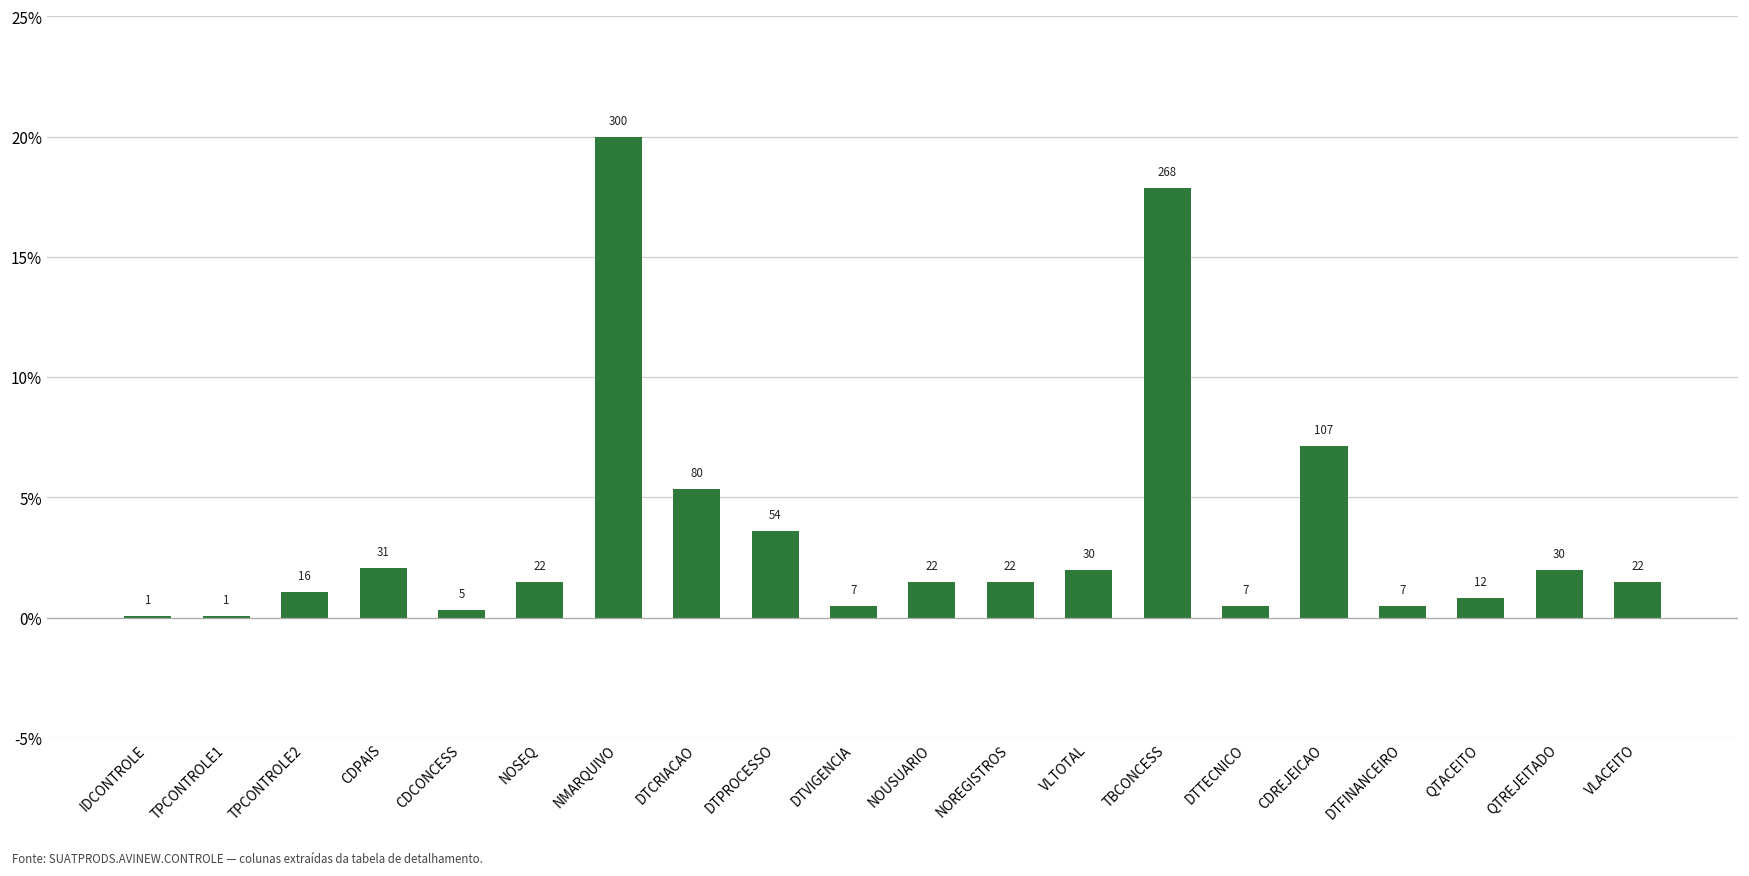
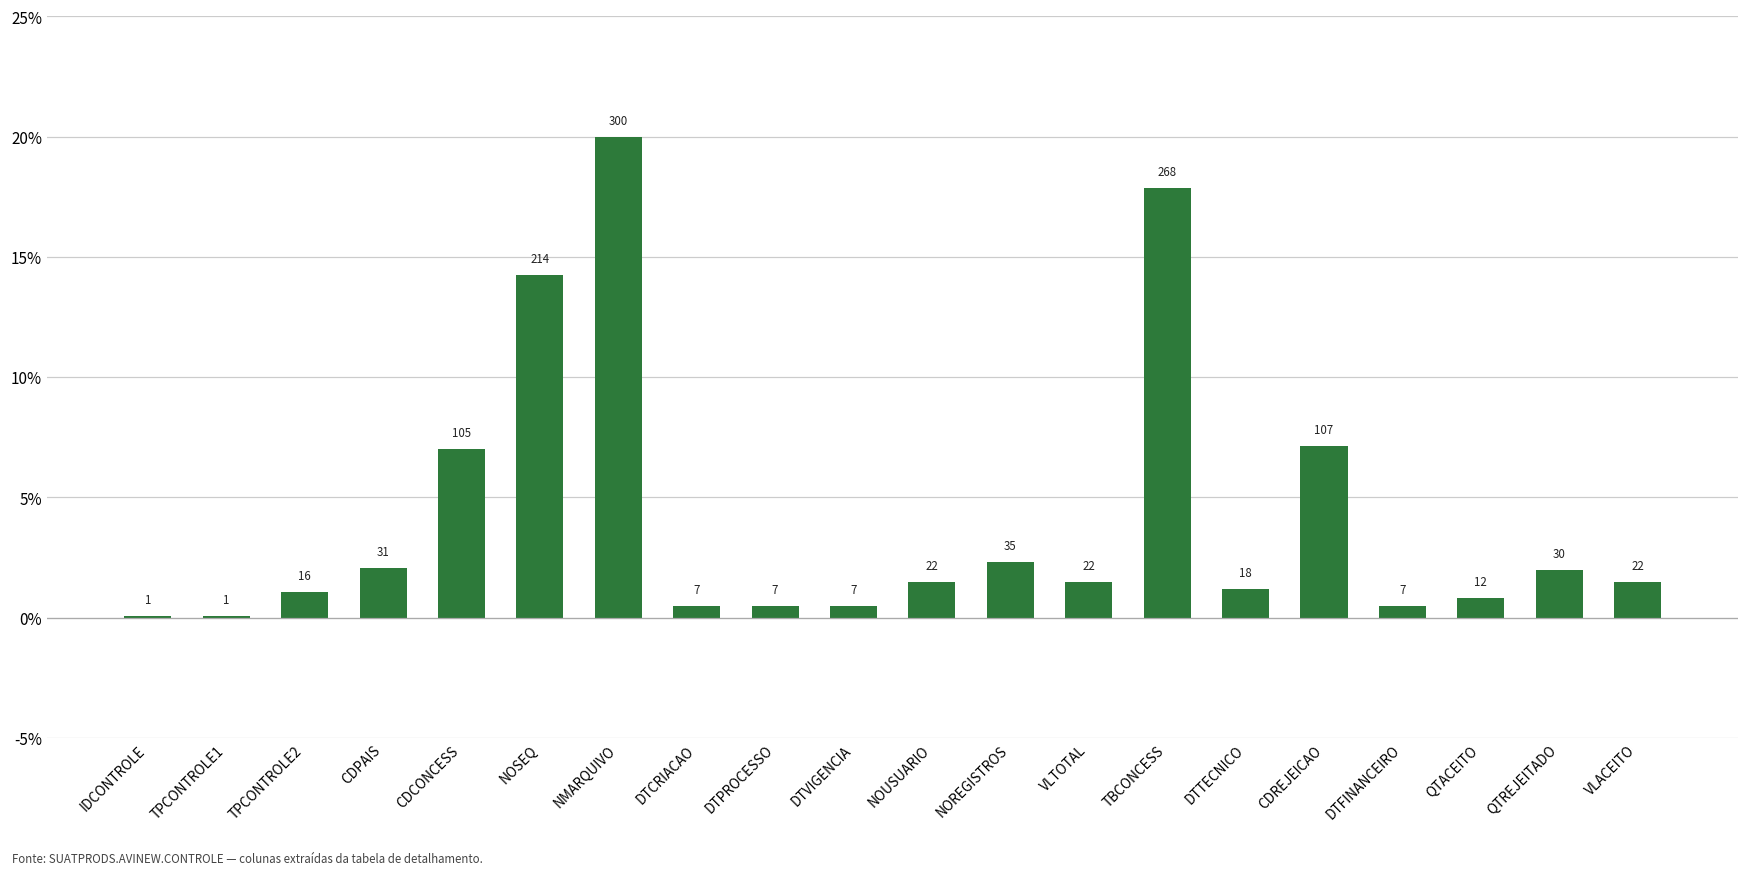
CDCONCESS: 5 -> 105
NOSEQ: 22 -> 214
DTCRIACAO: 80 -> 7
DTPROCESSO: 54 -> 7
NOREGISTROS: 22 -> 35
VLTOTAL: 30 -> 22
DTTECNICO: 7 -> 18
